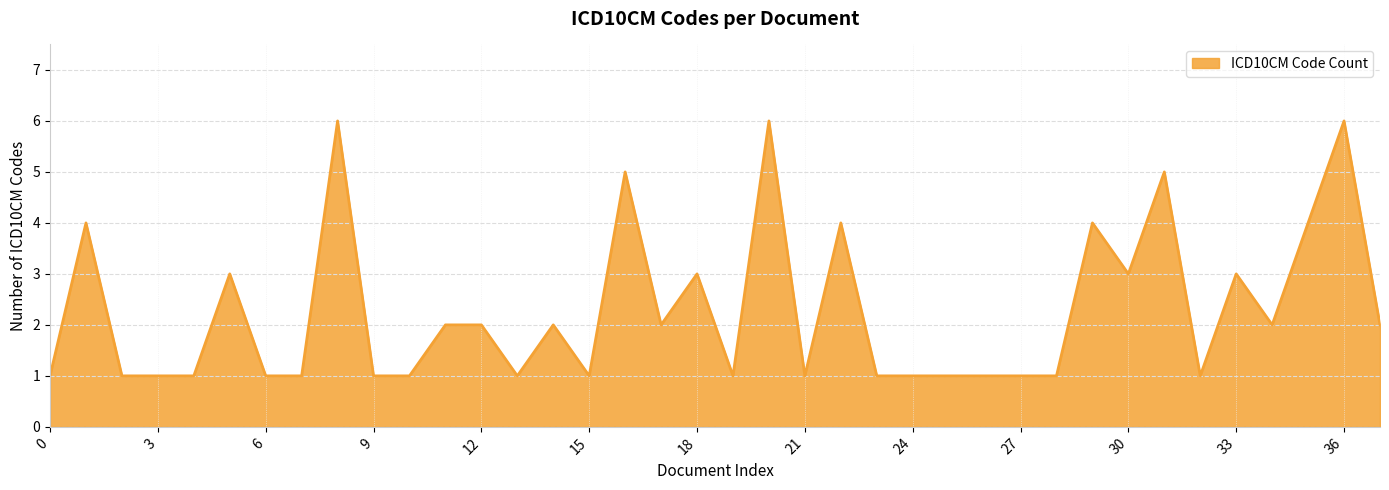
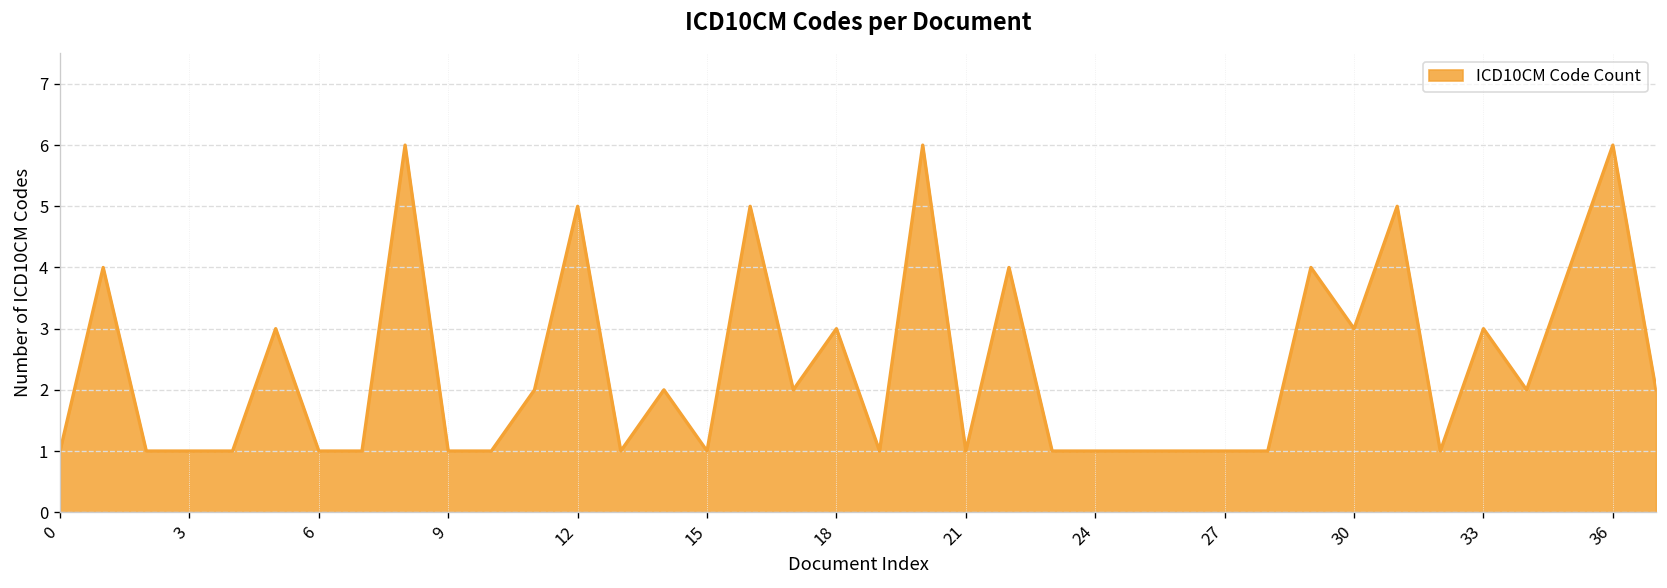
12: 2 -> 5
